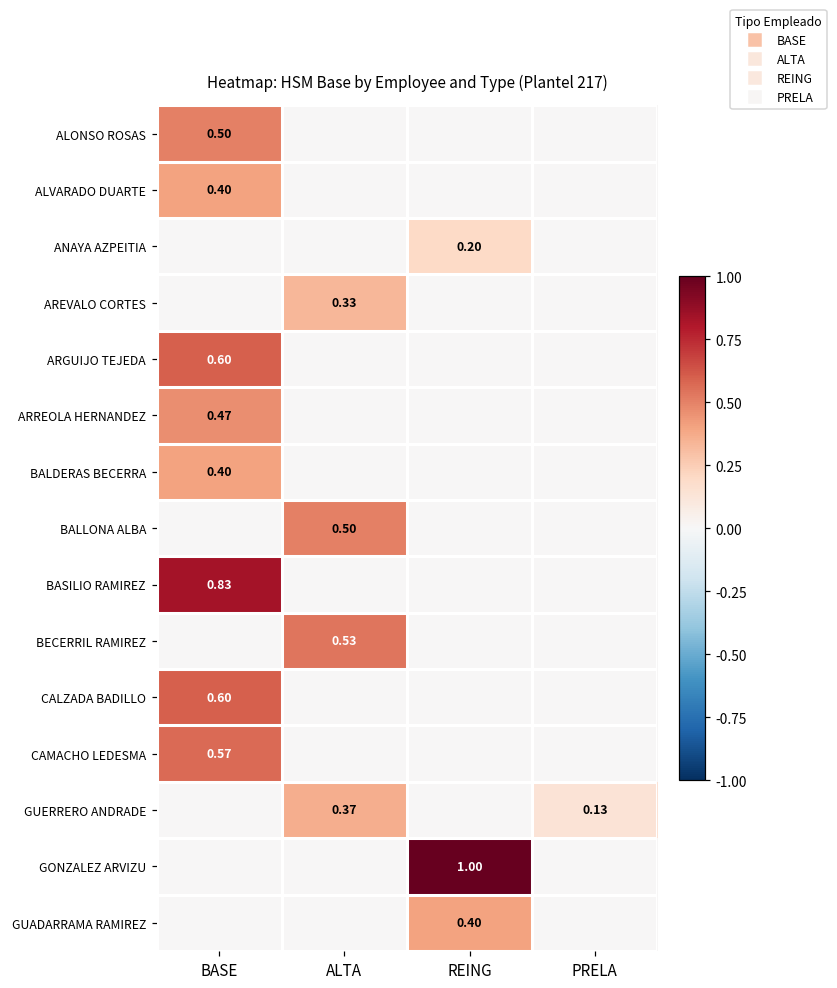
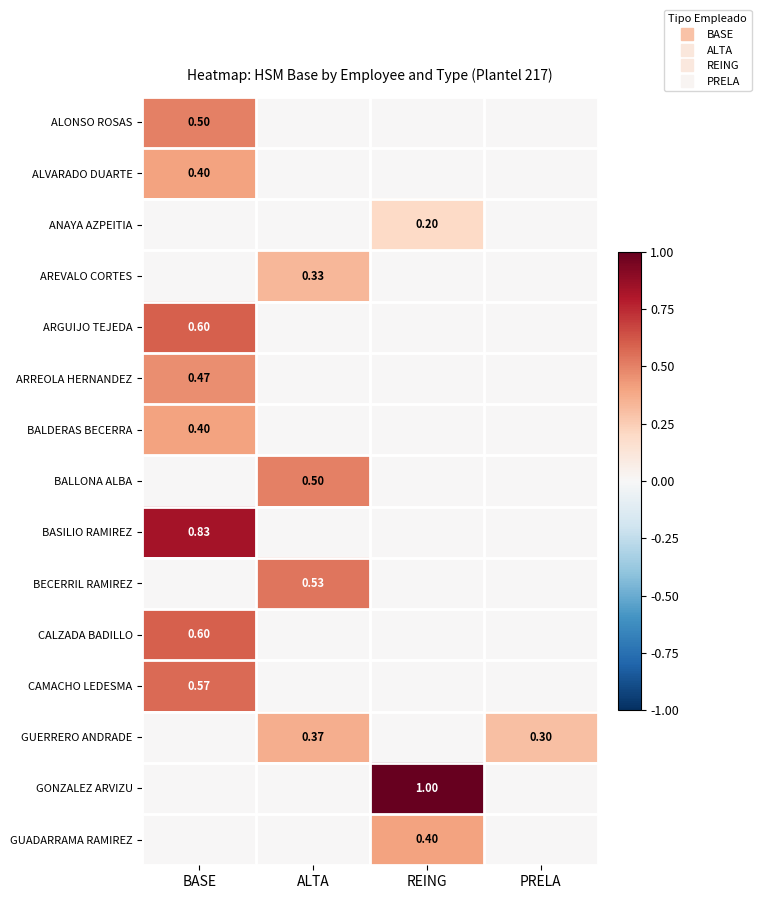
GUERRERO ANDRADE, PRELA: 0.13 -> 0.30
